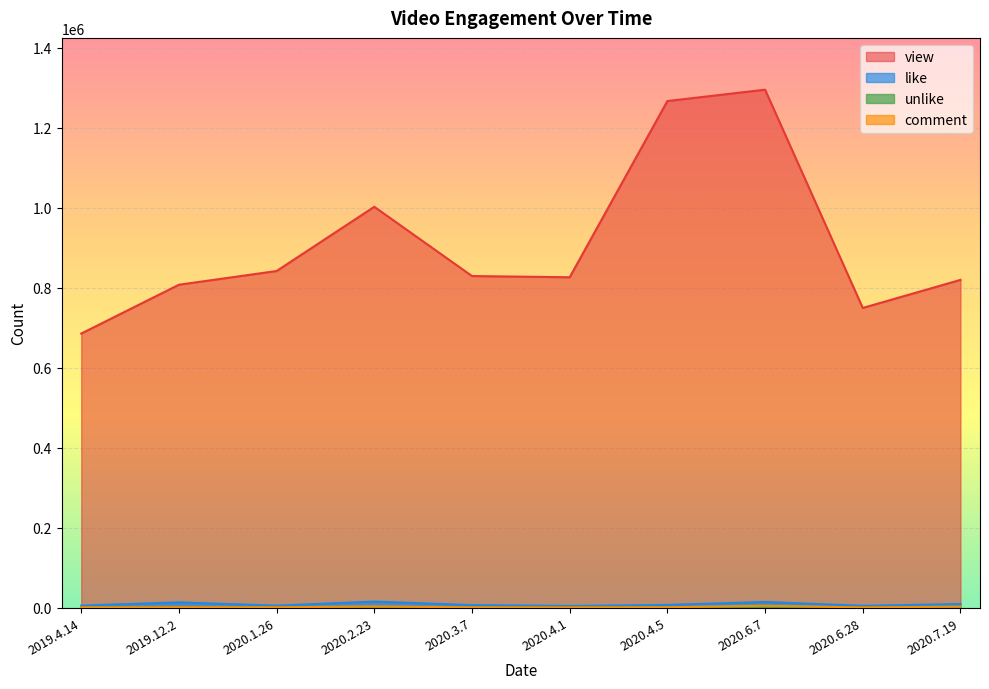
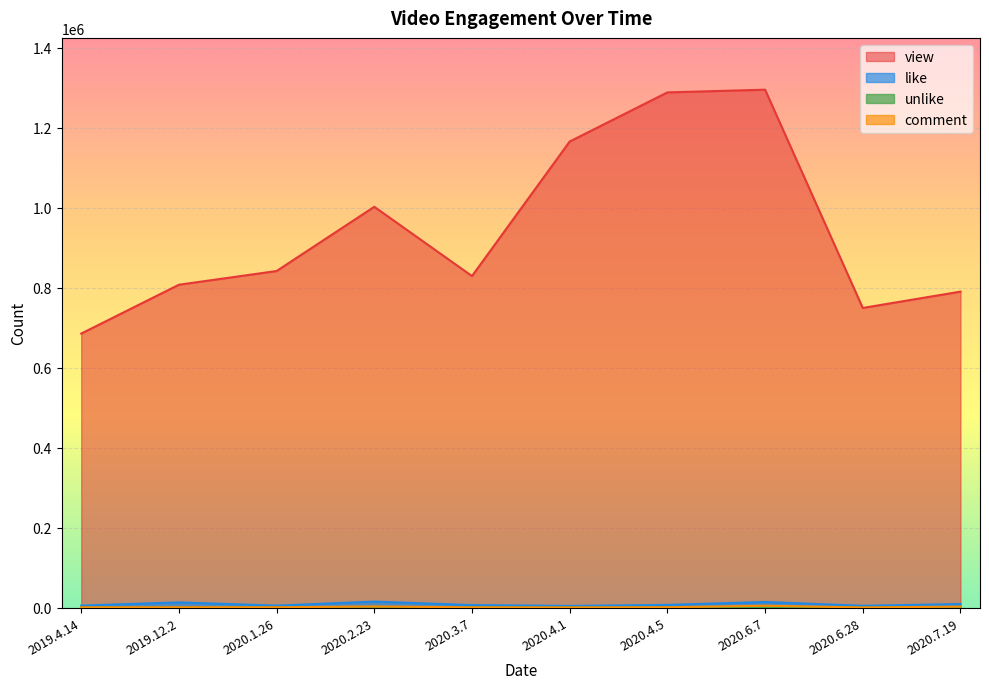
view, 2020.4.1: 830000 -> 1170000
view, 2020.4.5: 1270000 -> 1290000
view, 2020.7.19: 820000 -> 790000
